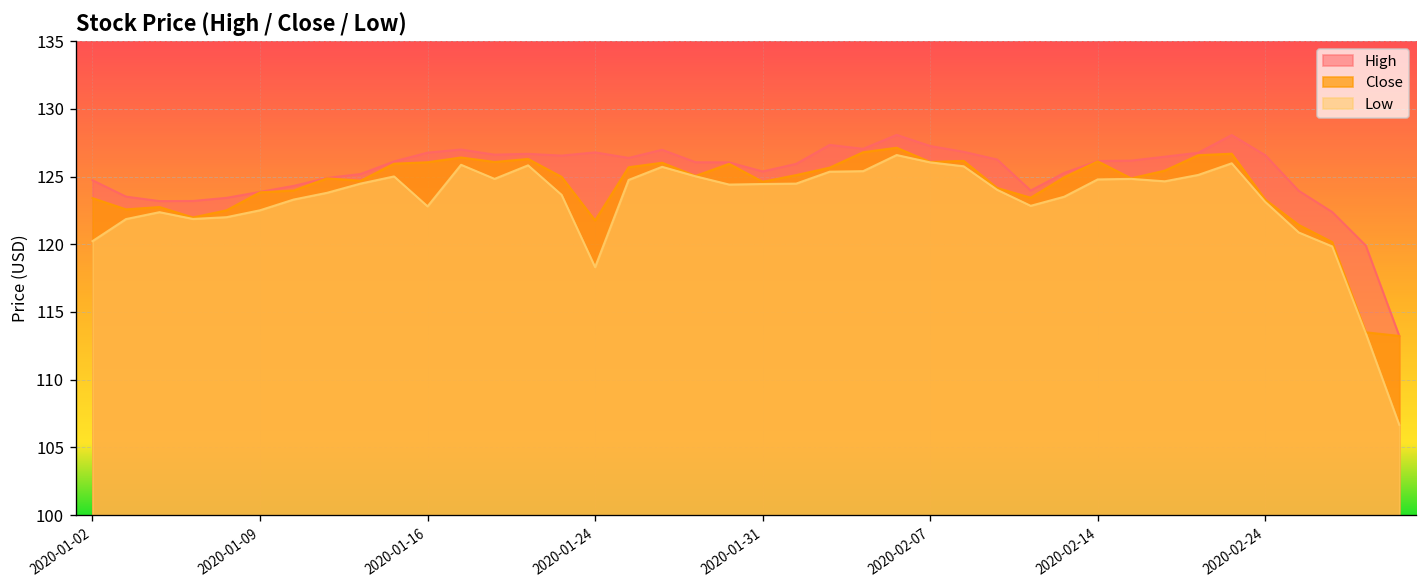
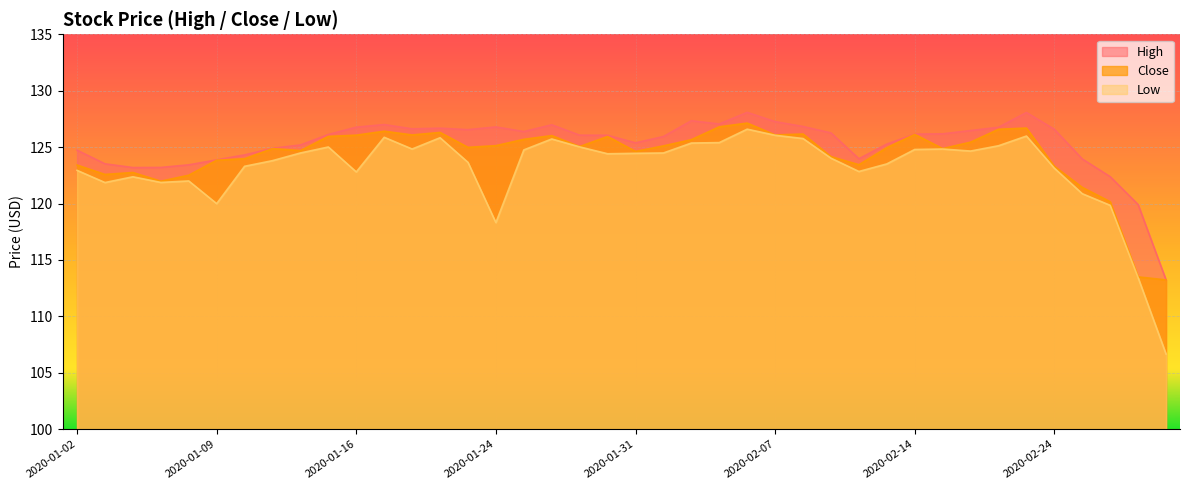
Low, 2020-01-02: 120.2 -> 122.9
Low, 2020-01-09: 122.5 -> 120.0
Close, 2020-01-24: 121.8 -> 125.1
